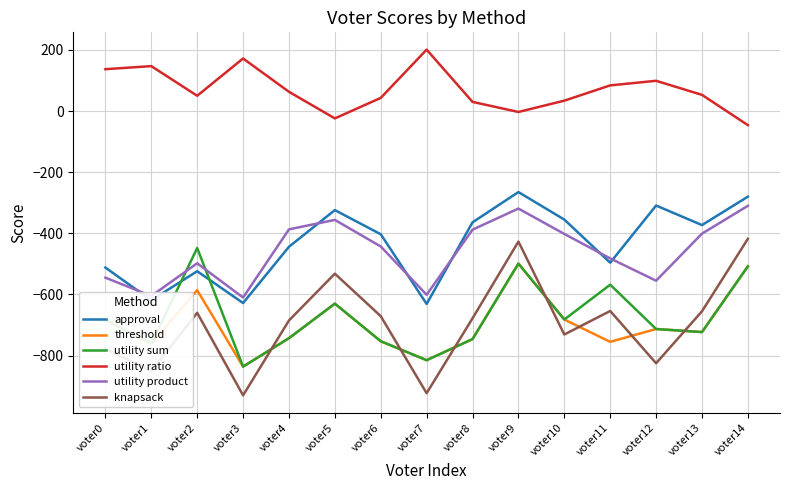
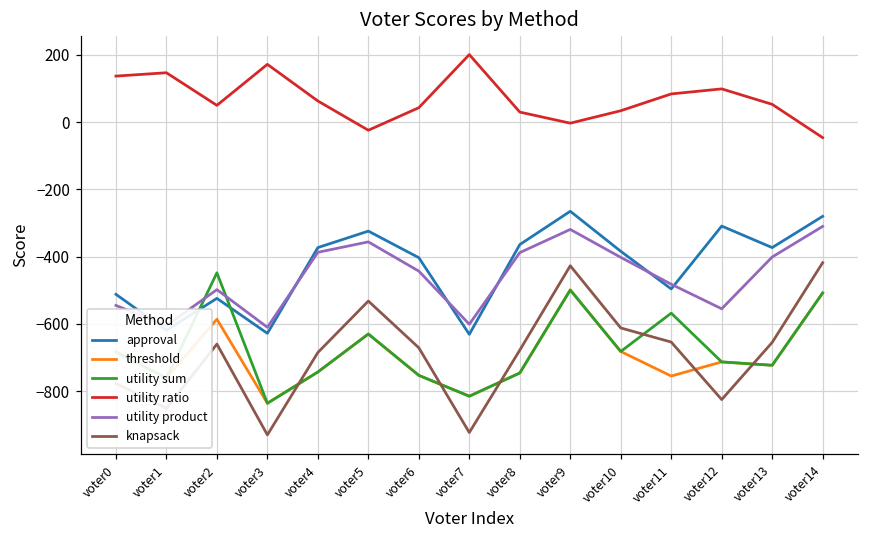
approval, voter4: -440 -> -370
approval, voter10: -360 -> -380
knapsack, voter10: -730 -> -610
